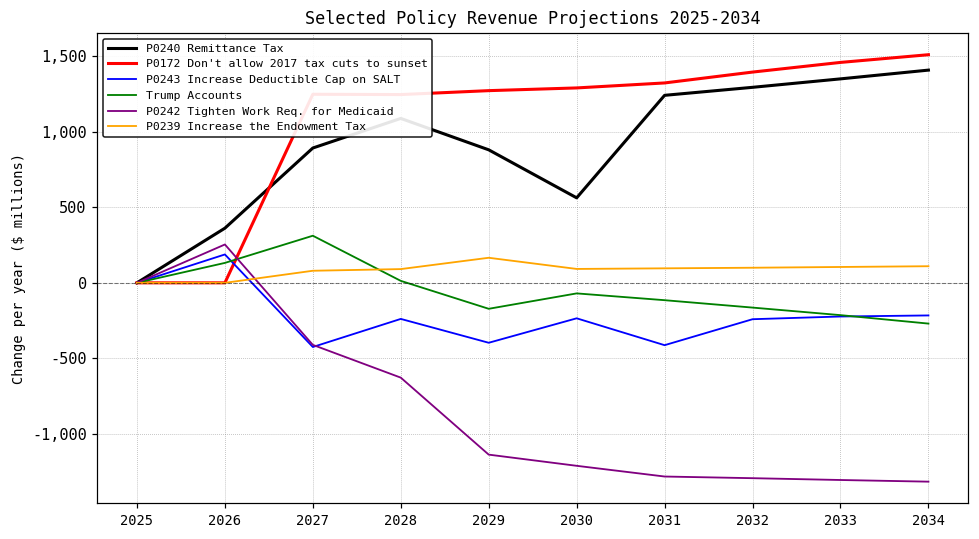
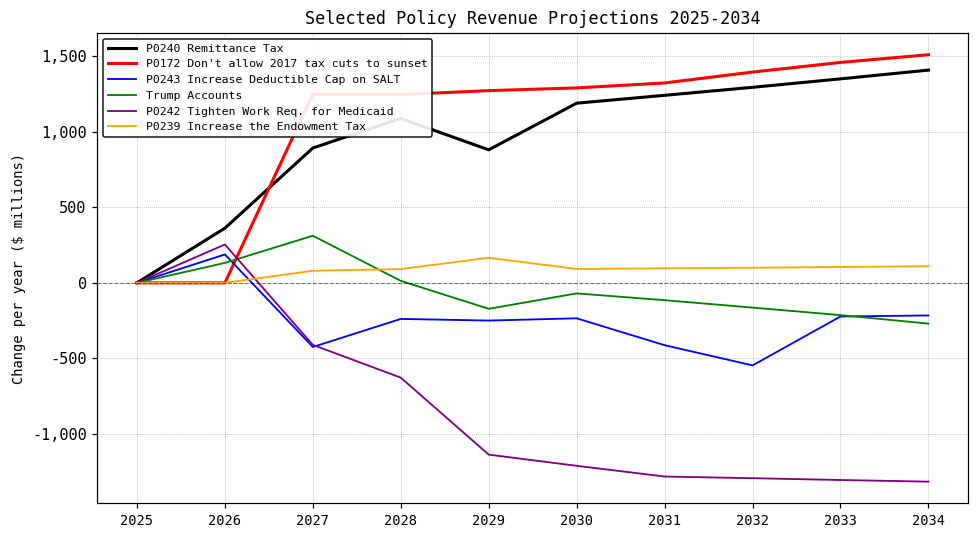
P0243 Increase Deductible Cap on SALT, 2029: -400 -> -250
P0240 Remittance Tax, 2030: 560 -> 1,190
P0243 Increase Deductible Cap on SALT, 2032: -240 -> -550
